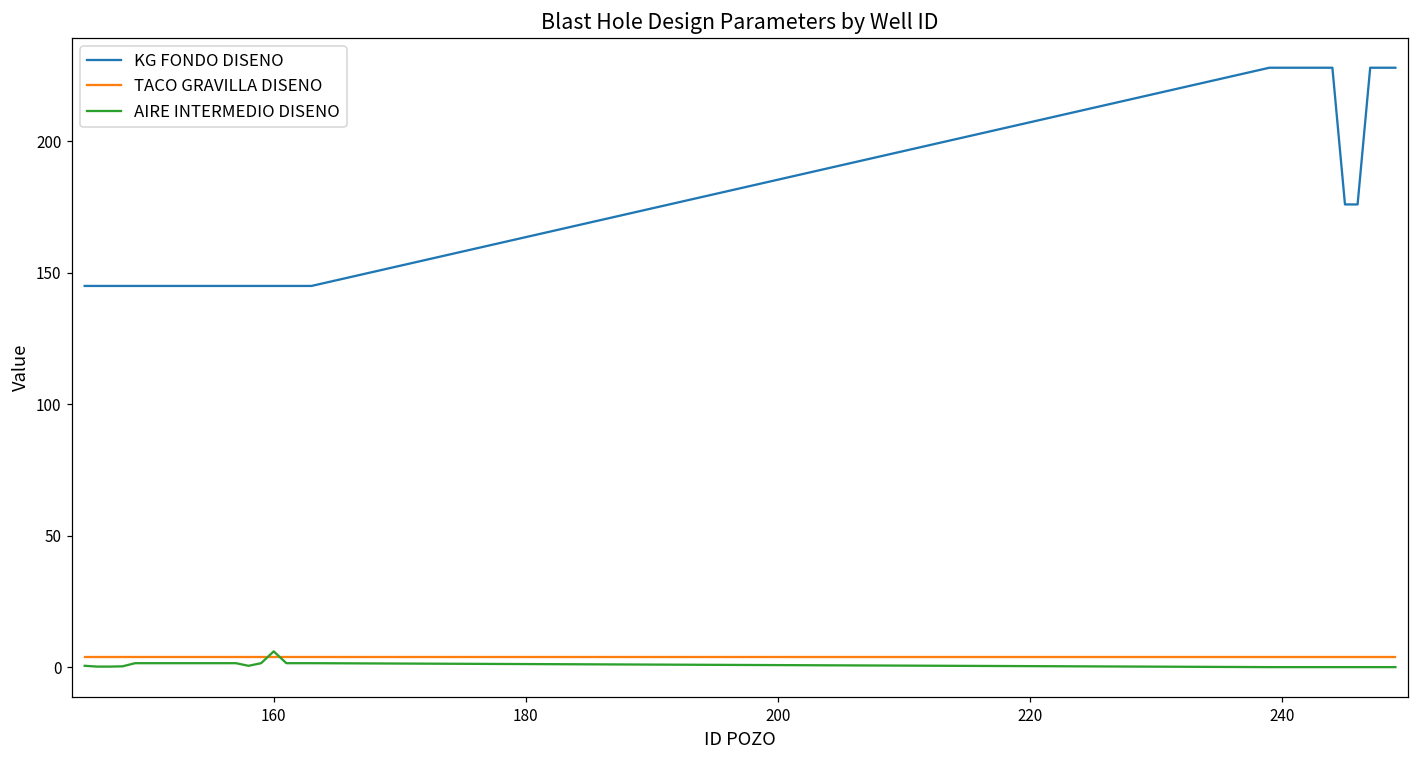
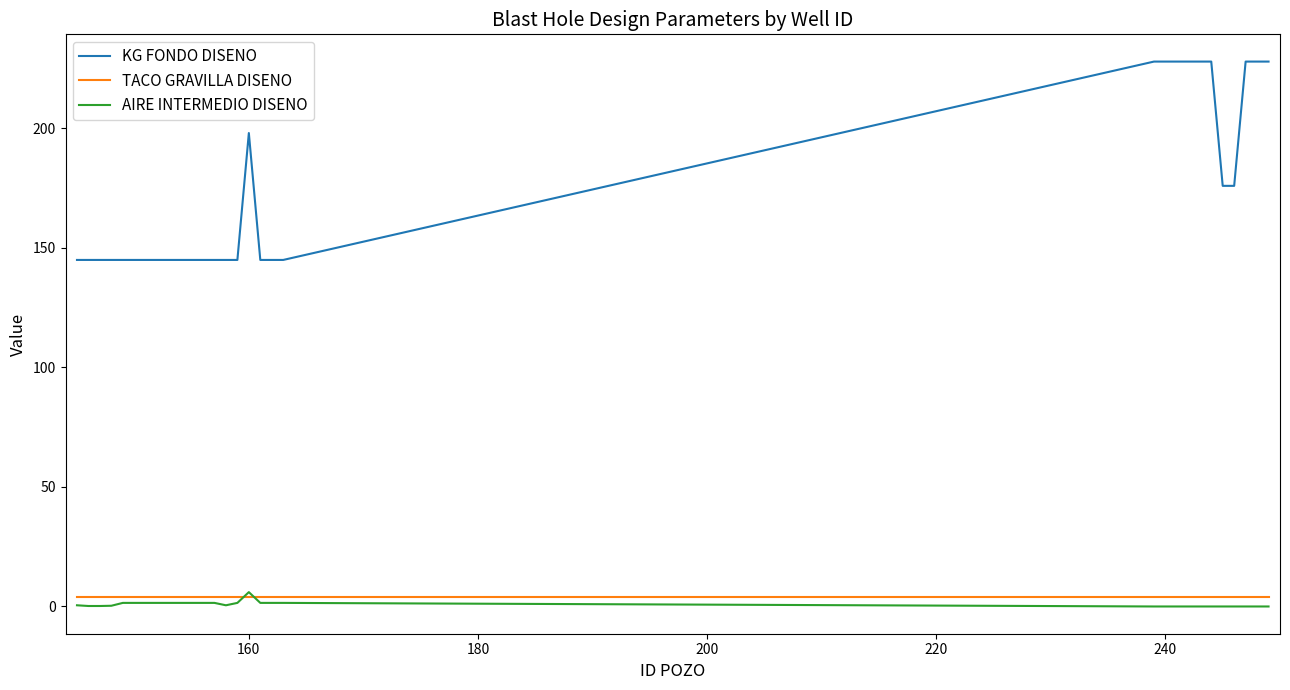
KG FONDO DISENO, 160: 145 -> 198
